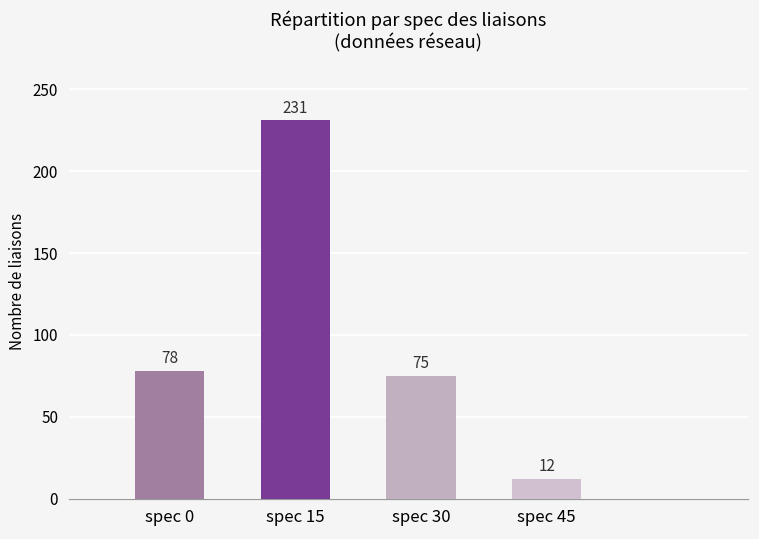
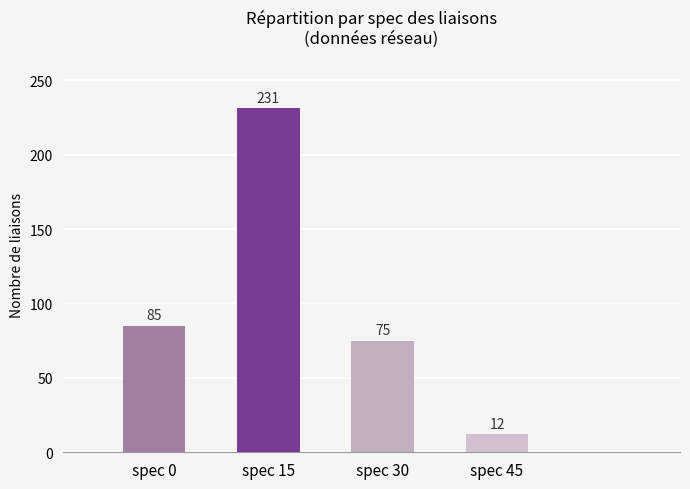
spec 0: 78 -> 85
